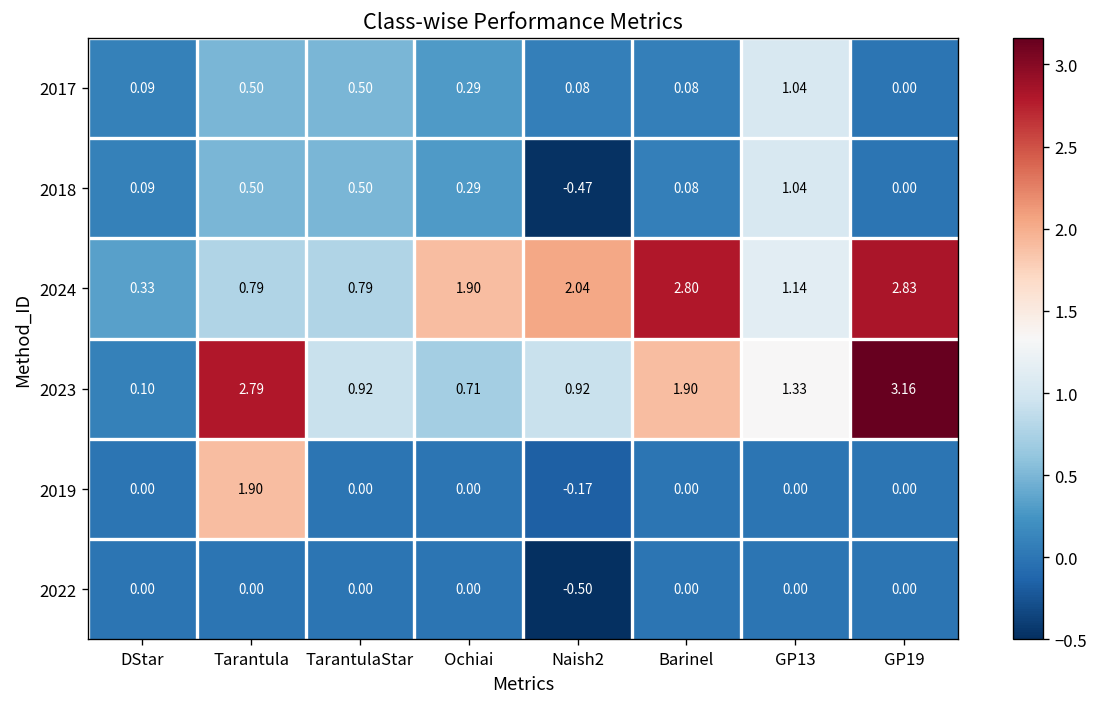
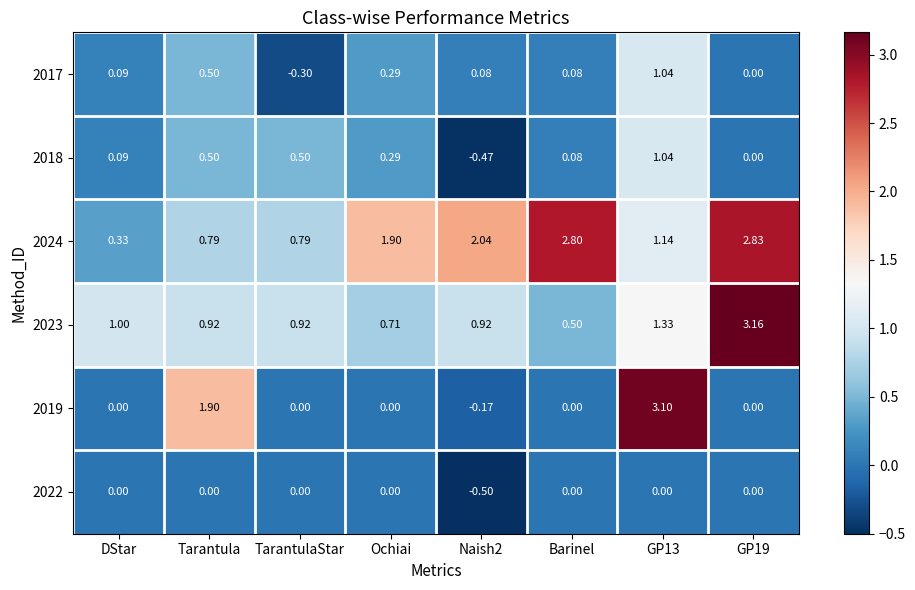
2017, TarantulaStar: 0.50 -> -0.30
2023, DStar: 0.10 -> 1.00
2023, Tarantula: 2.79 -> 0.92
2023, Barinel: 1.90 -> 0.50
2019, GP13: 0.00 -> 3.10
